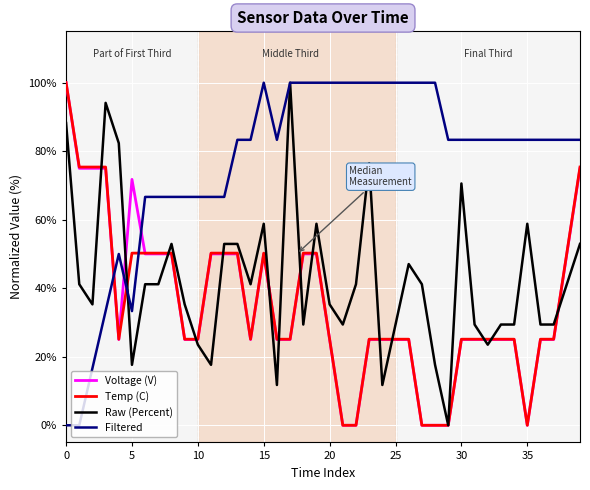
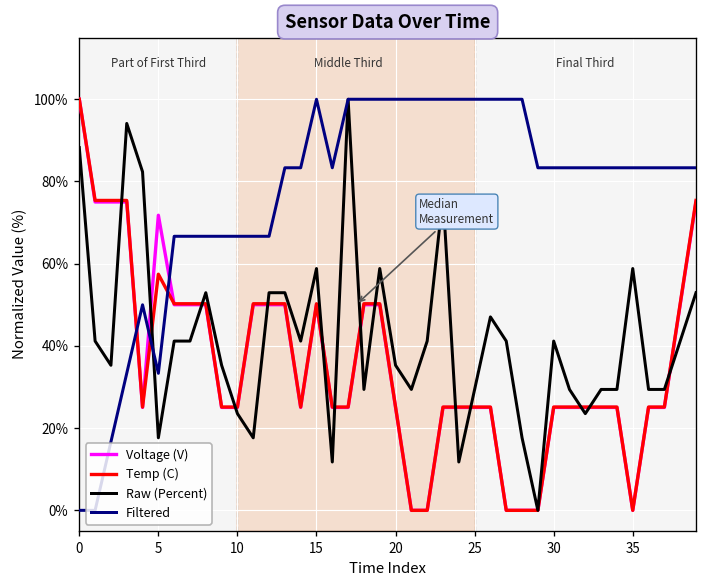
Temp (C), 5: 50% -> 57%
Raw (Percent), 30: 71% -> 41%
